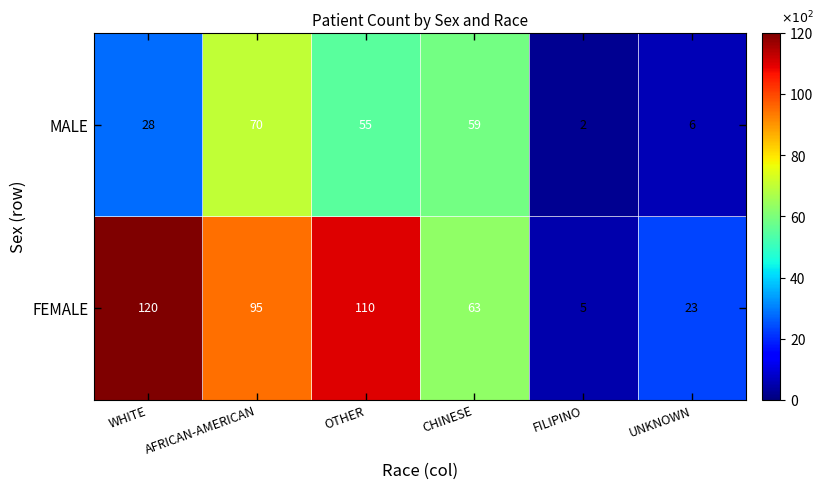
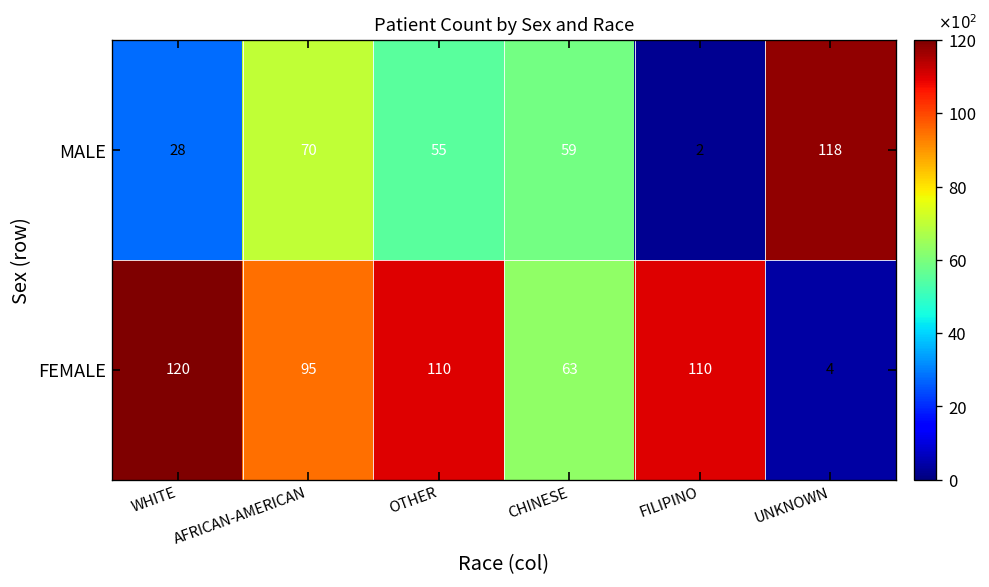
MALE, UNKNOWN: 6 -> 118
FEMALE, FILIPINO: 5 -> 110
FEMALE, UNKNOWN: 23 -> 4
